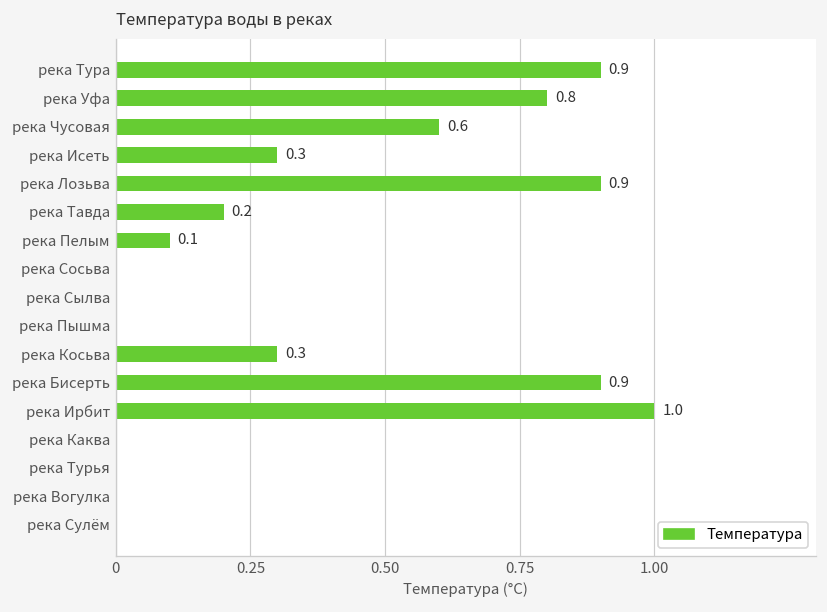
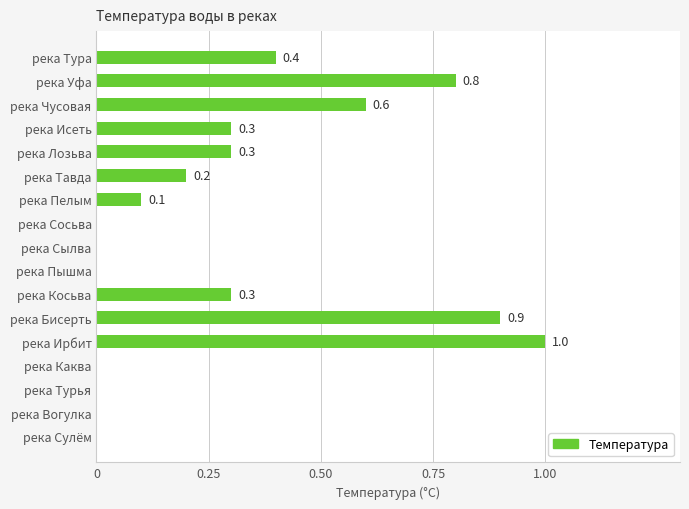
река Тура: 0.9 -> 0.4
река Лозьва: 0.9 -> 0.3
